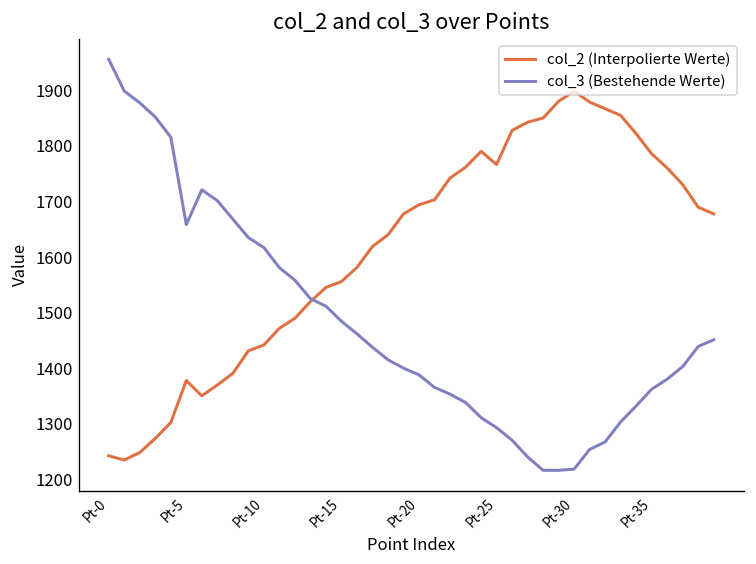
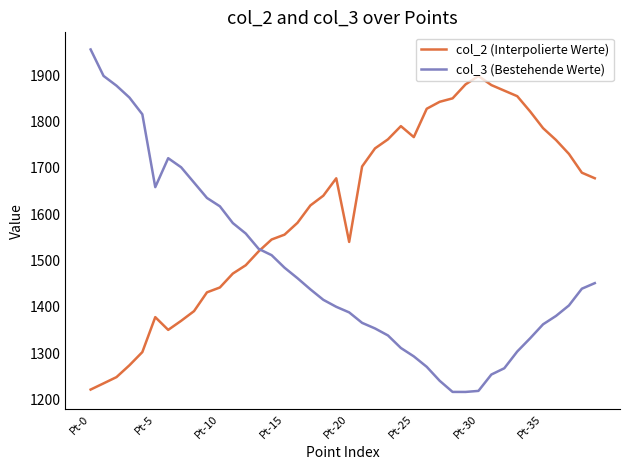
col_2 (Interpolierte Werte), Pt-0: 1240 -> 1220
col_2 (Interpolierte Werte), Pt-20: 1690 -> 1540
